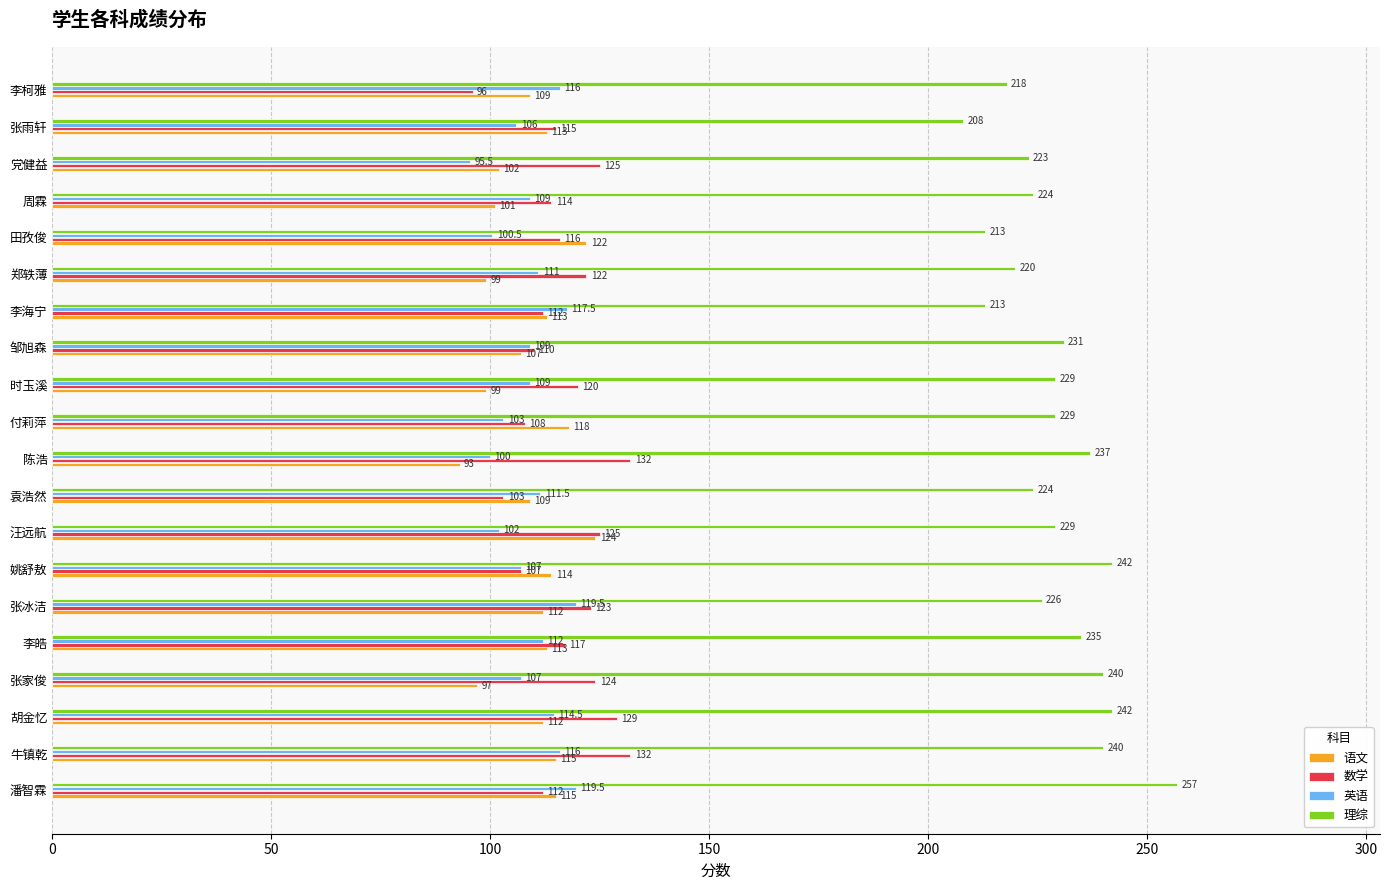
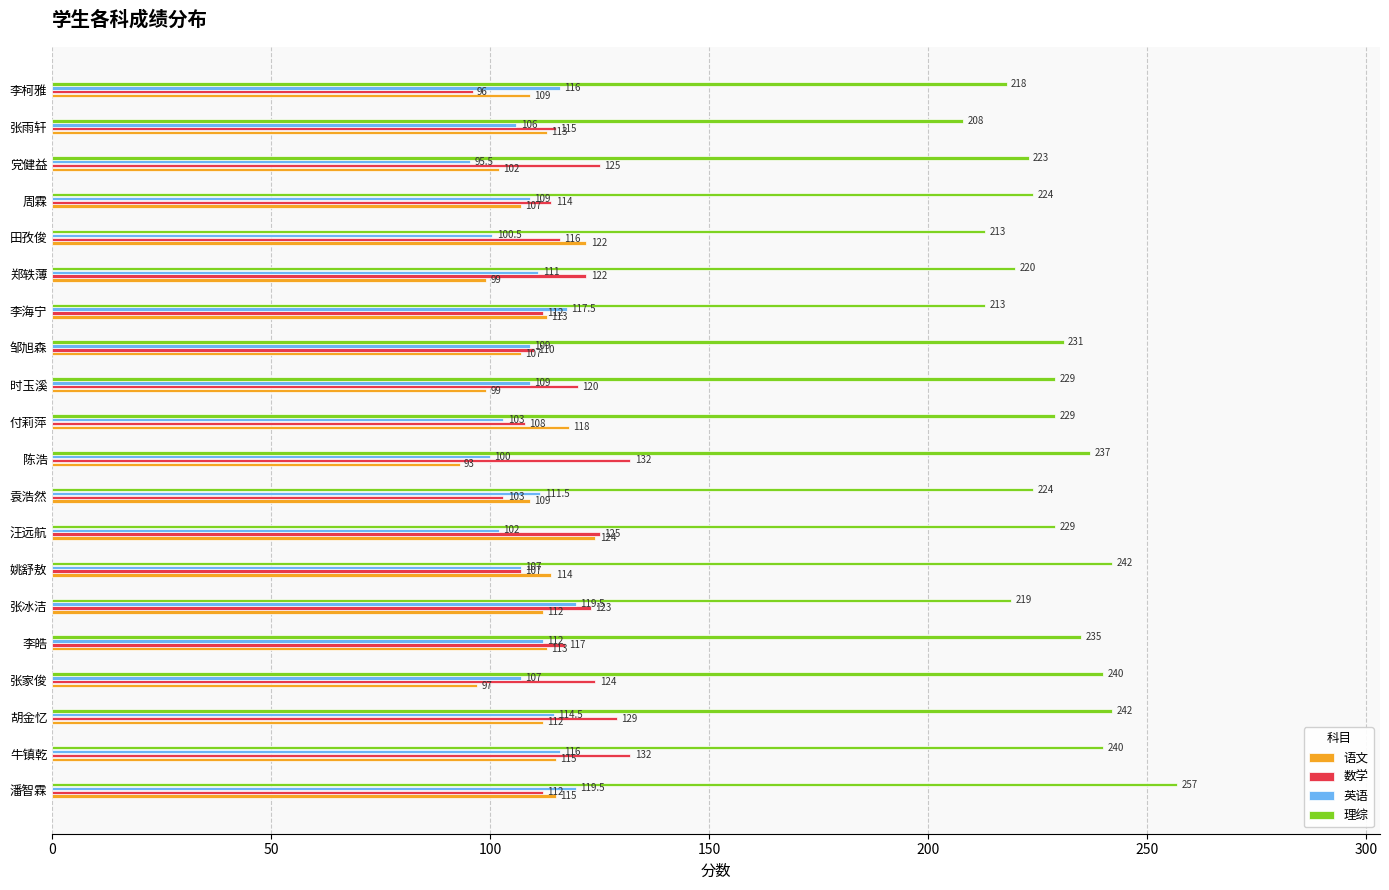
语文, 周霖: 101 -> 107
理综, 张冰洁: 226 -> 219
